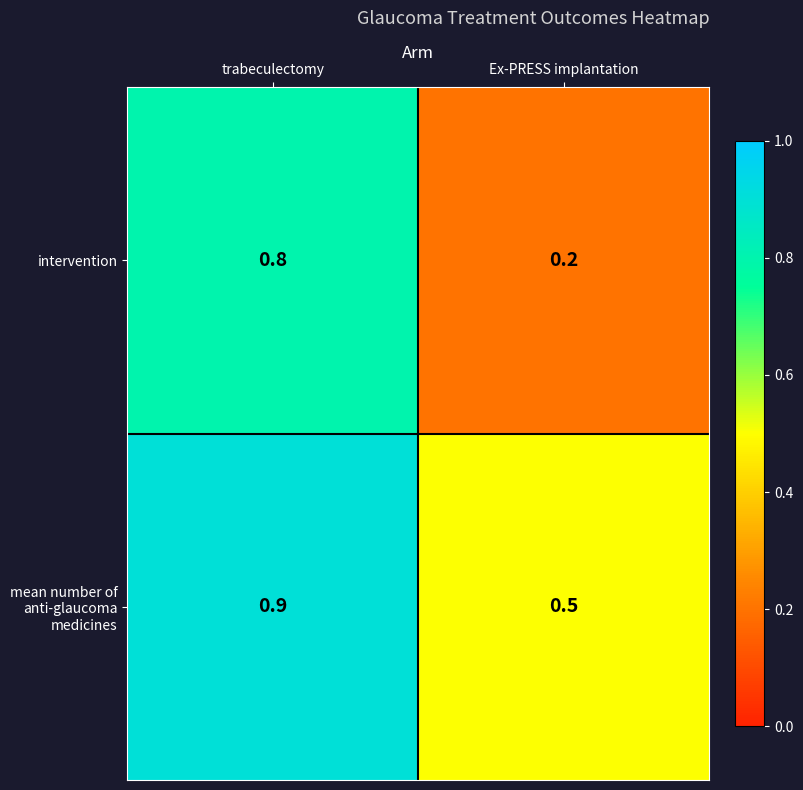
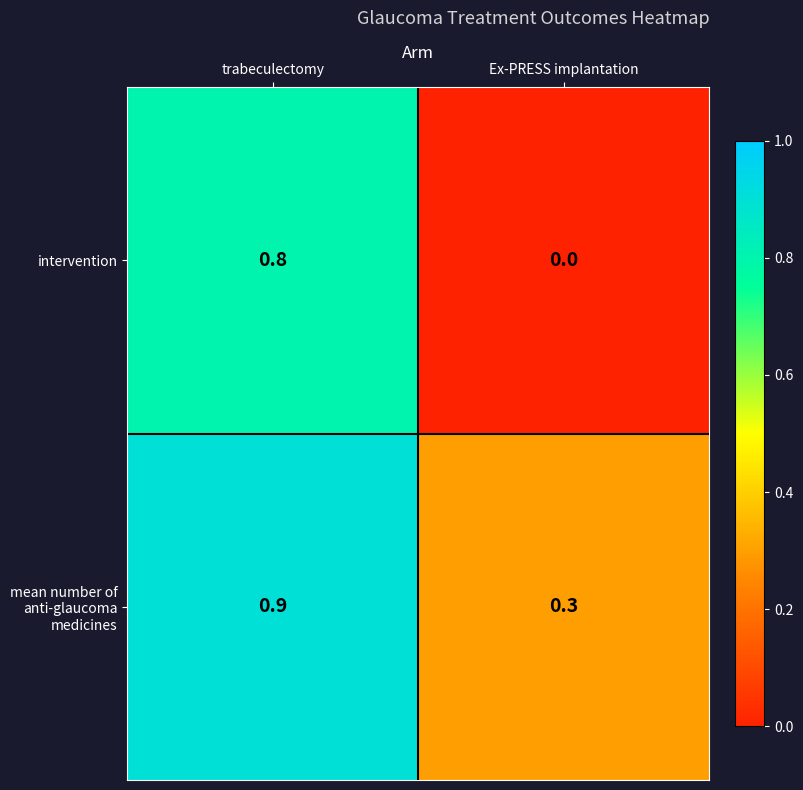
intervention, Ex-PRESS implantation: 0.2 -> 0.0
mean number of anti-glaucoma medicines, Ex-PRESS implantation: 0.5 -> 0.3
